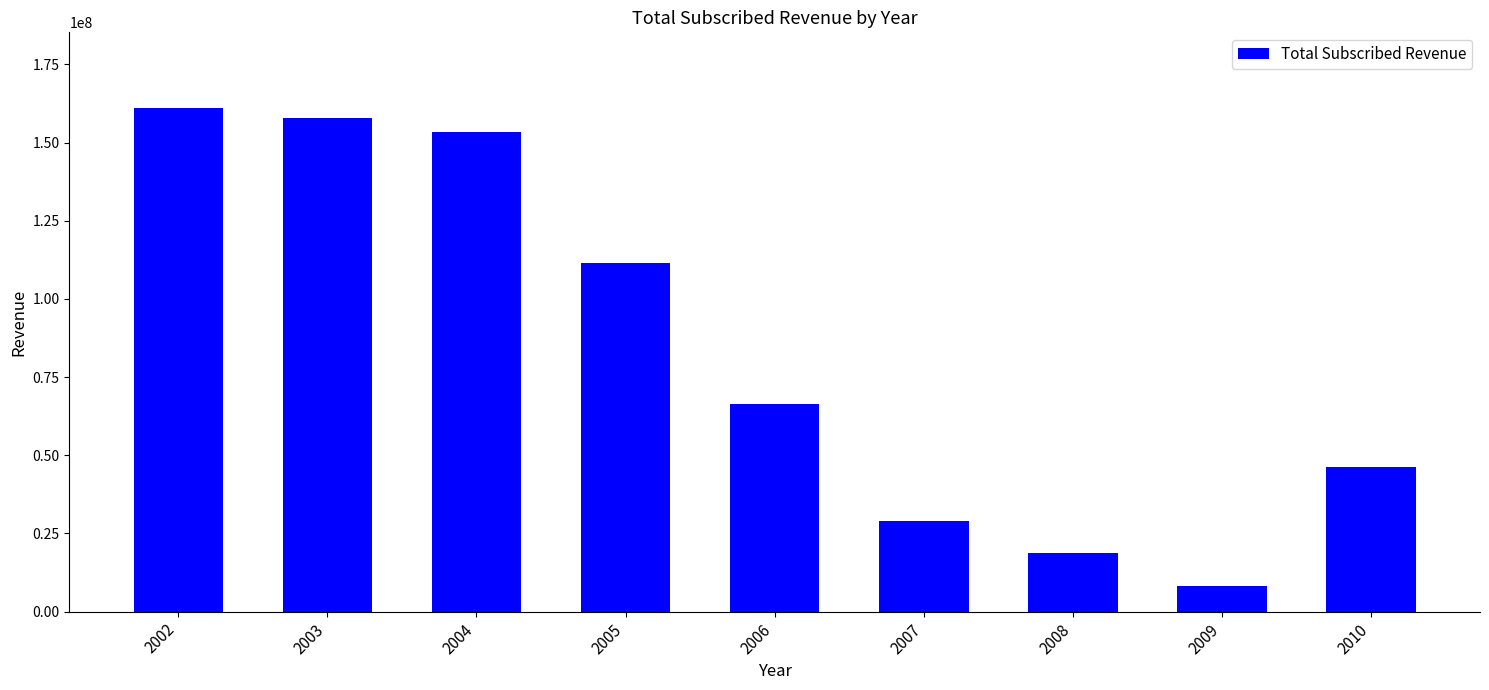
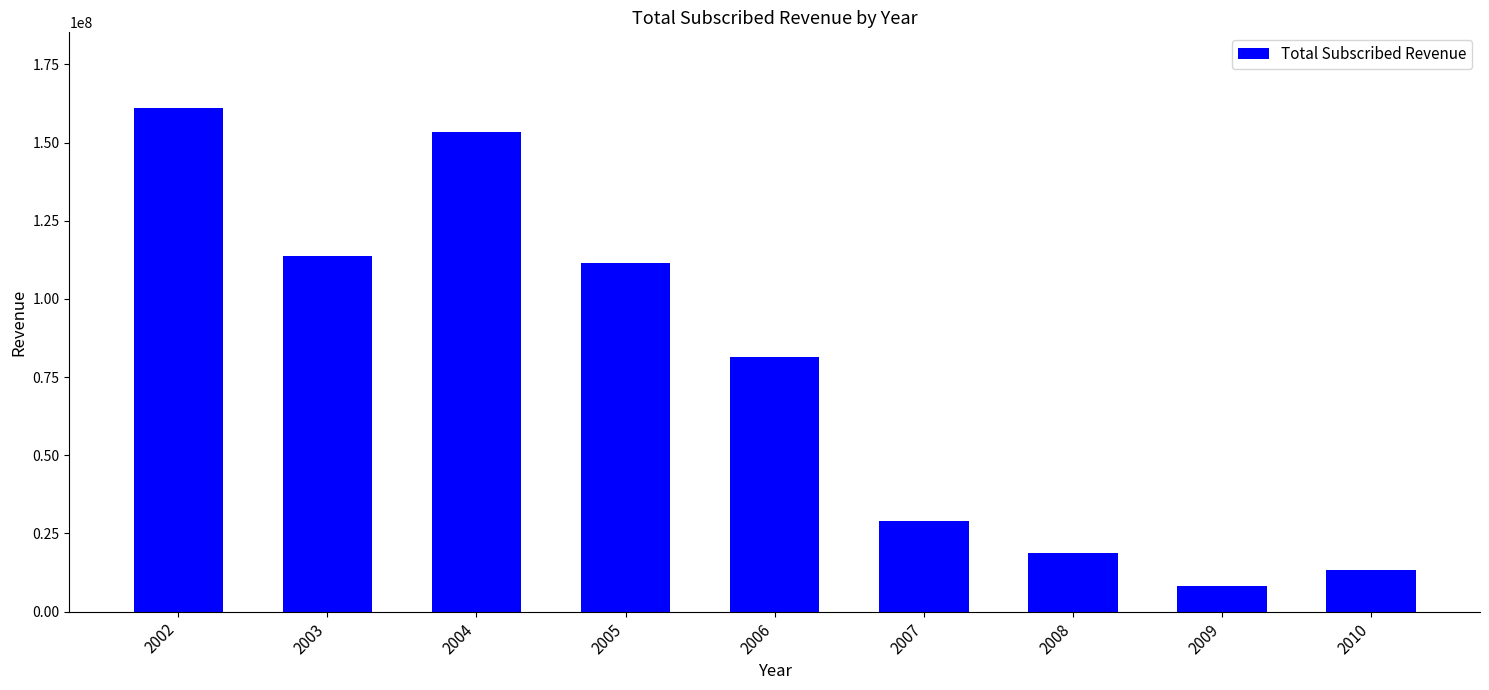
2003: 158000000 -> 114000000
2006: 66000000 -> 81000000
2010: 46000000 -> 13000000
